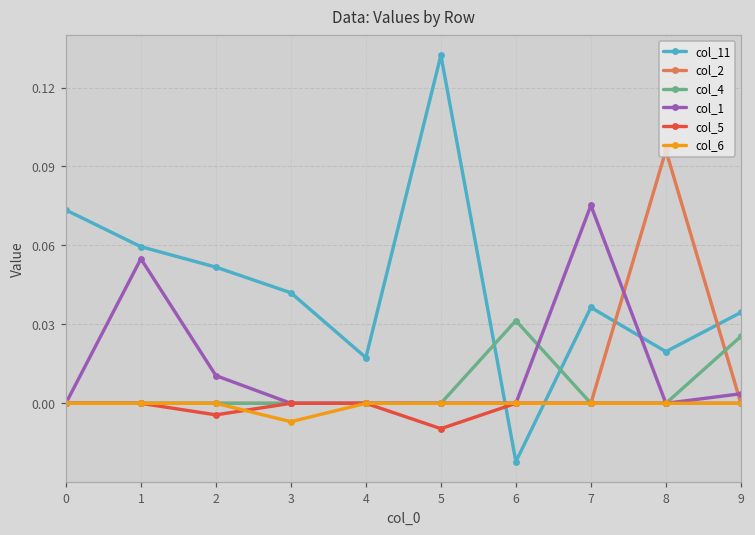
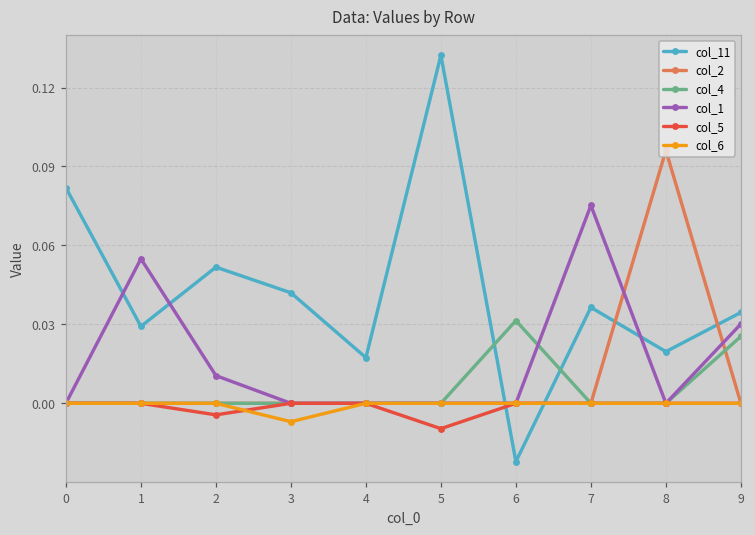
col_11, 0: 0.073 -> 0.082
col_11, 1: 0.060 -> 0.029
col_1, 9: 0.004 -> 0.030
